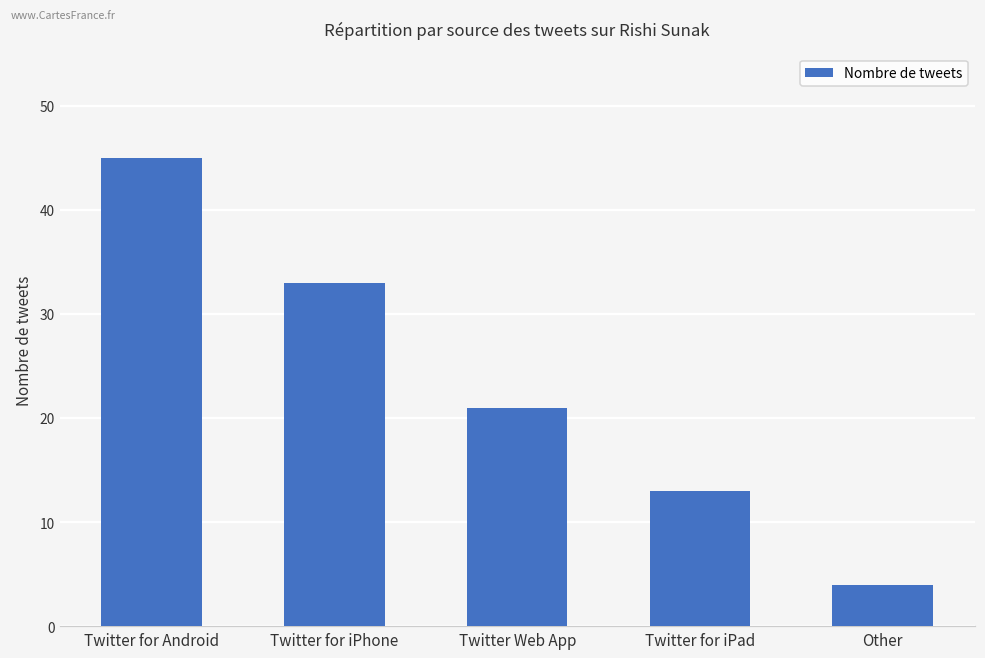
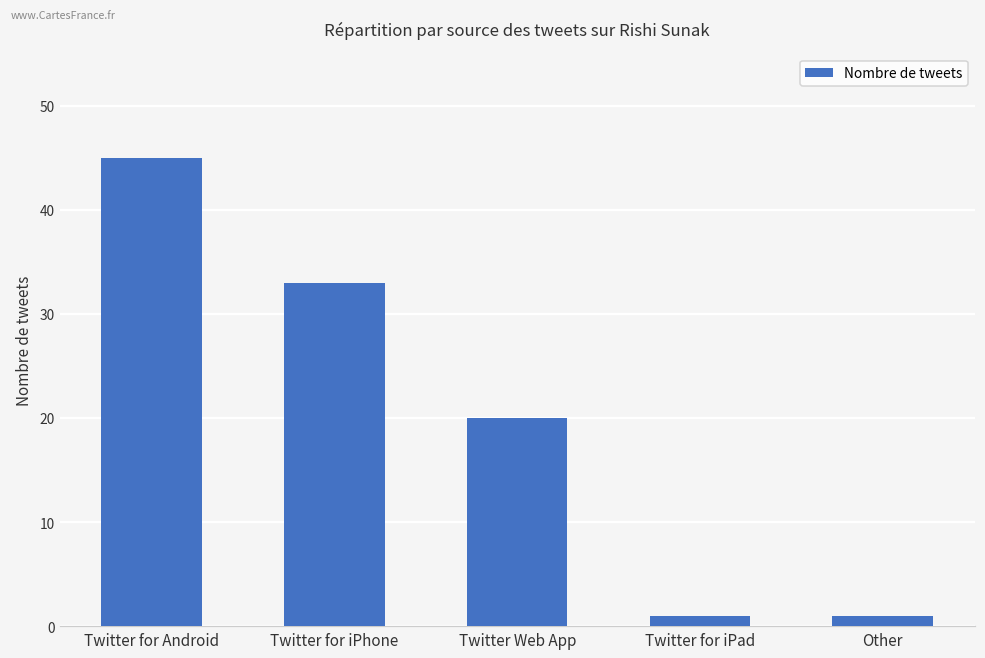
Twitter Web App: 21 -> 20
Twitter for iPad: 13 -> 1
Other: 4 -> 1
